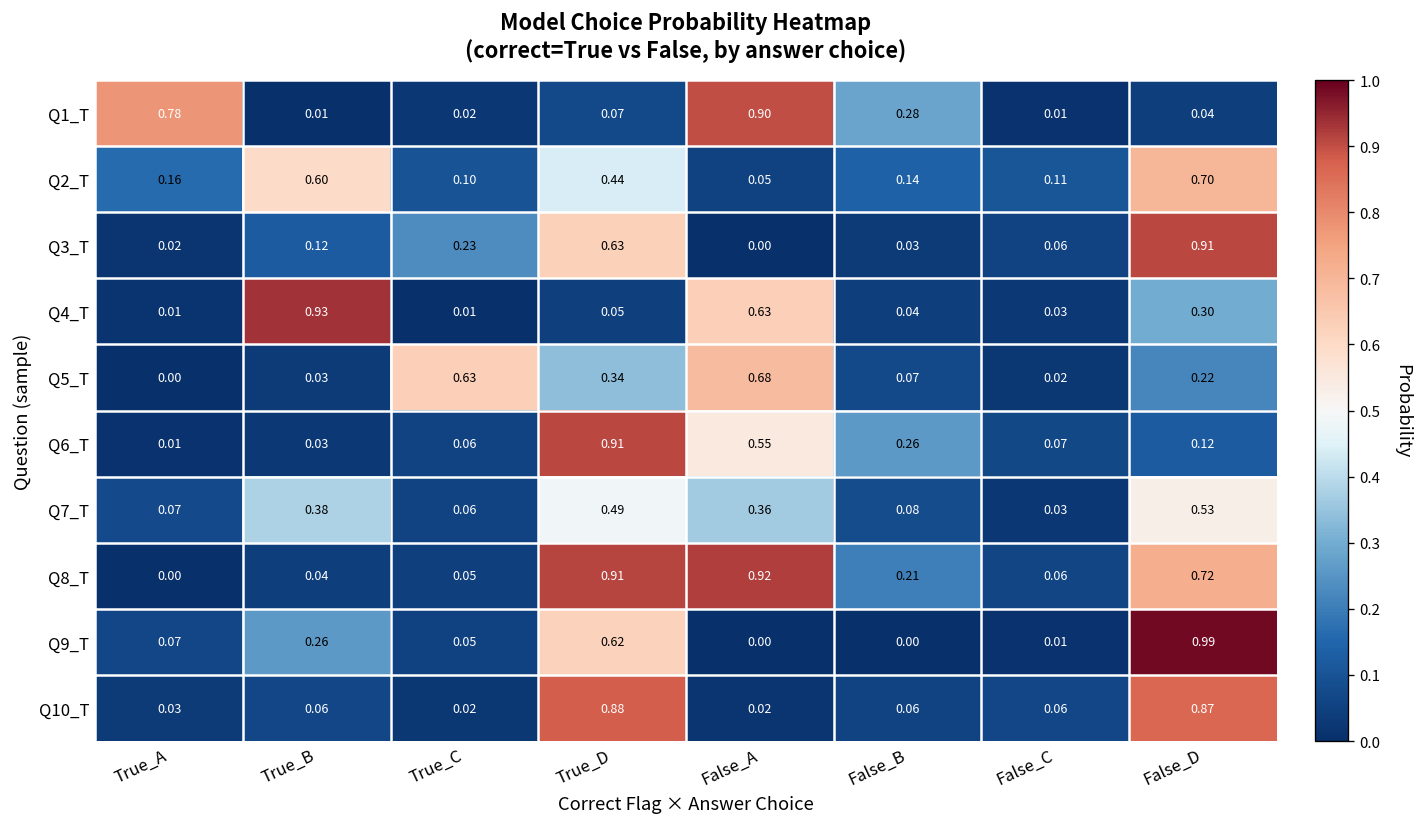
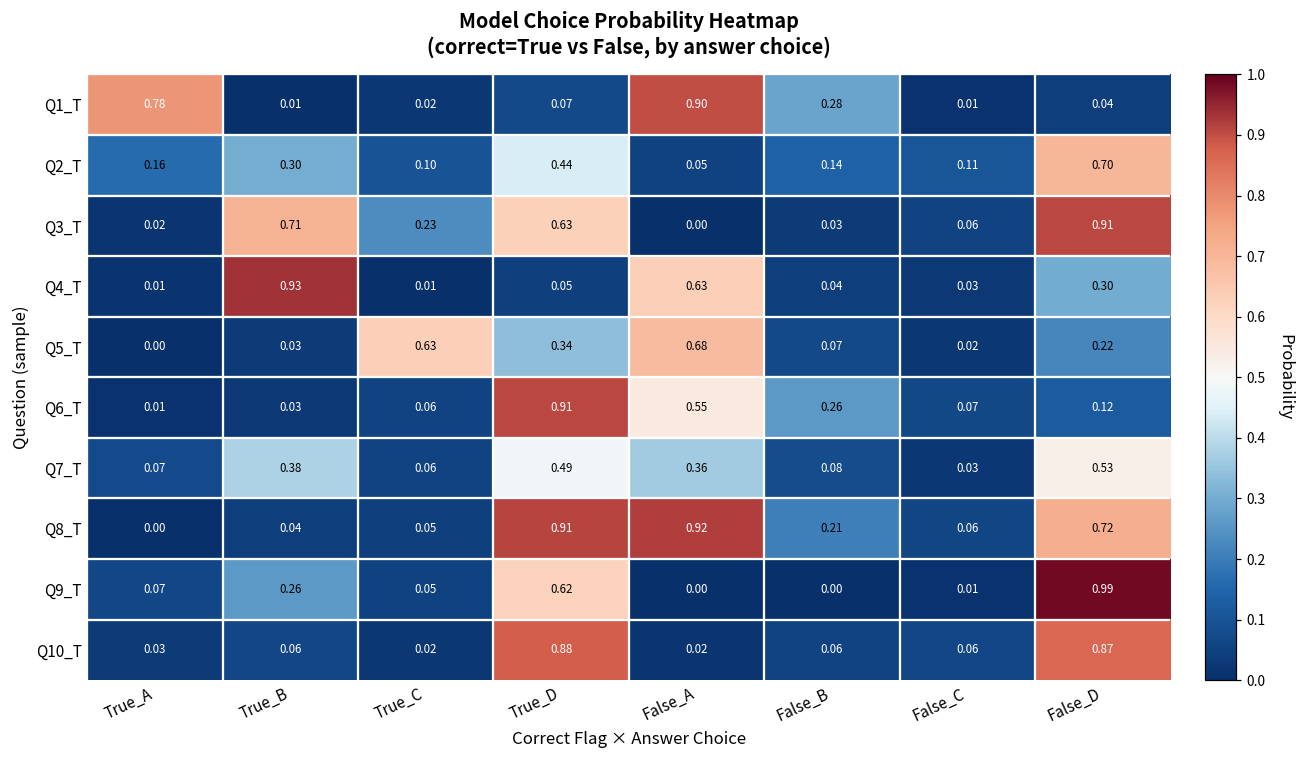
Q2_T, True_B: 0.60 -> 0.30
Q3_T, True_B: 0.12 -> 0.71
